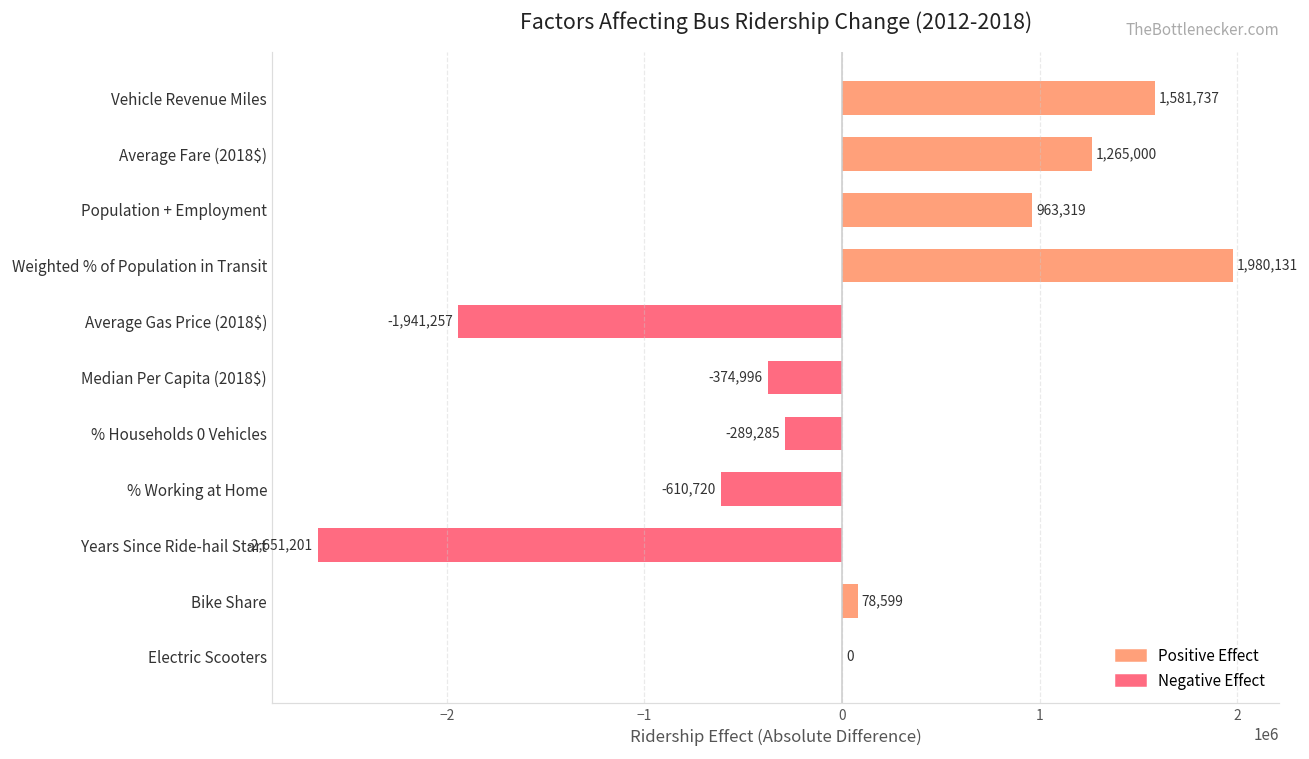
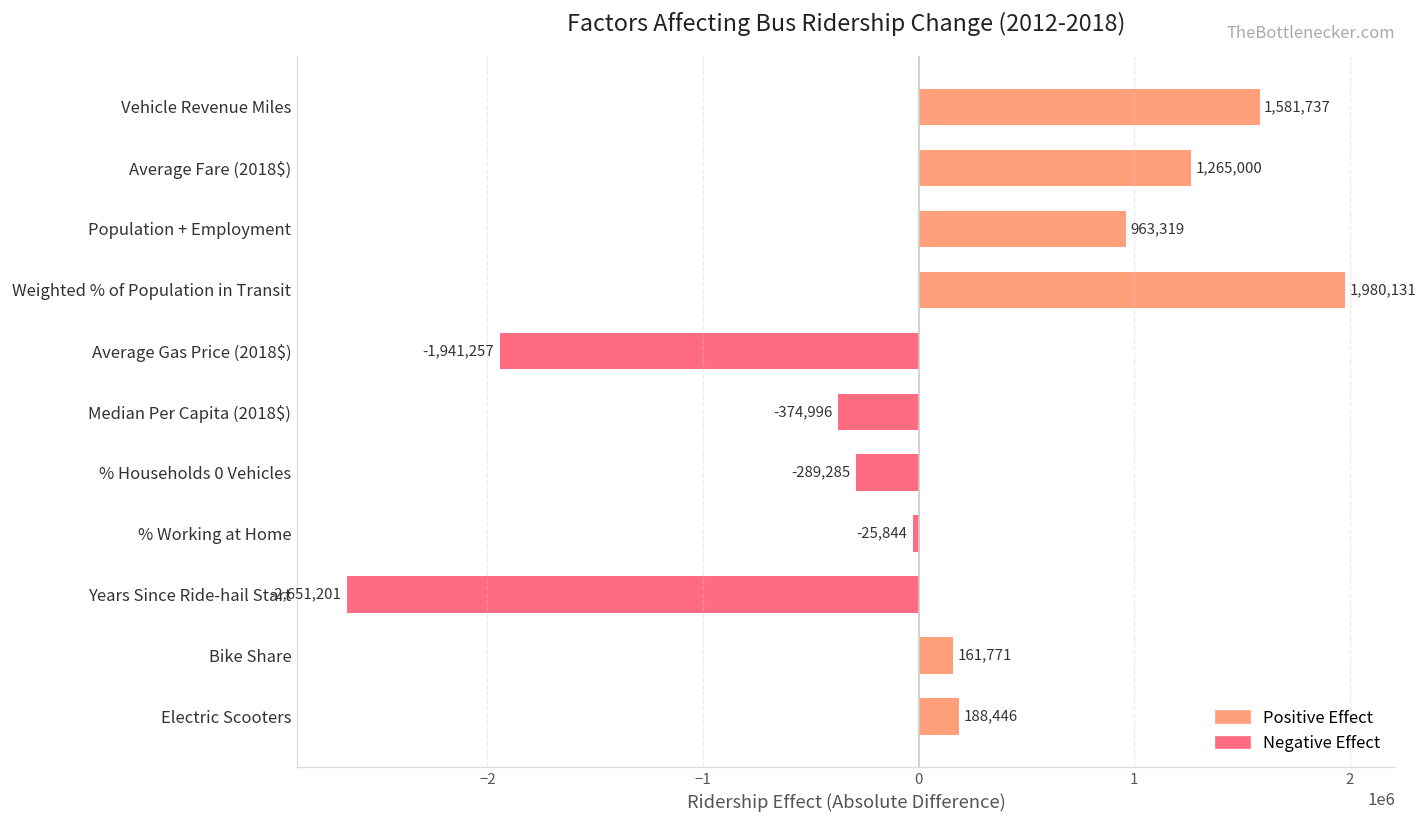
% Working at Home: -610,720 -> -25,844
Bike Share: 78,599 -> 161,771
Electric Scooters: 0 -> 188,446
